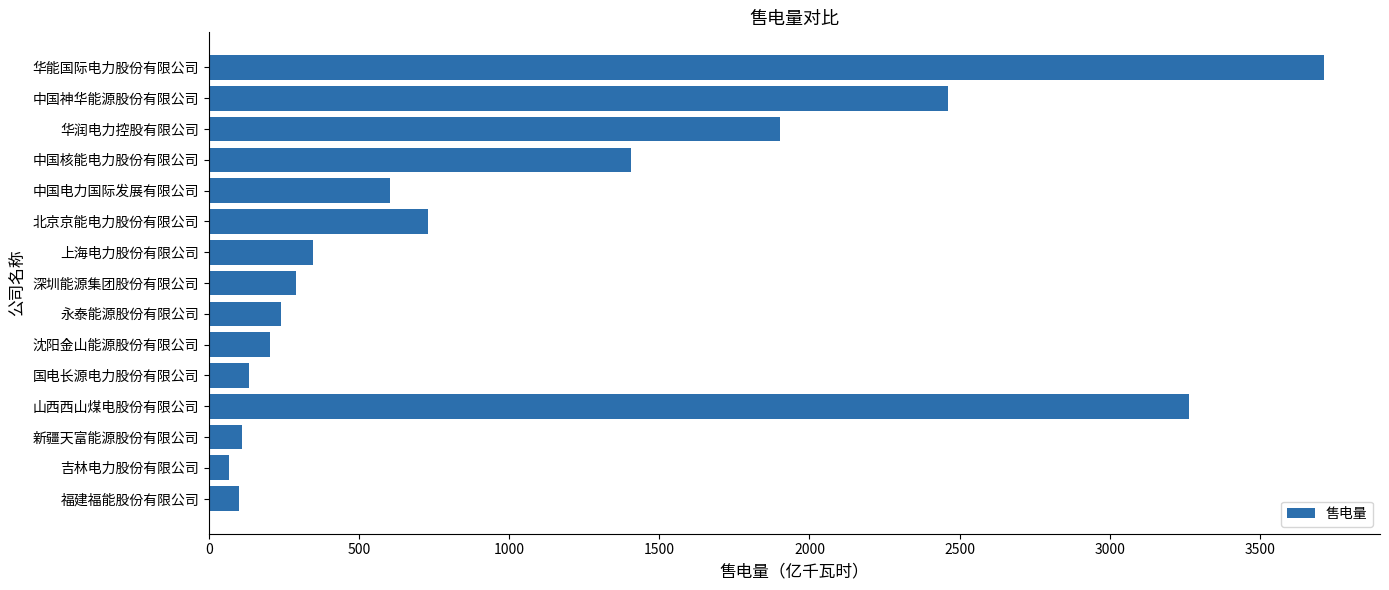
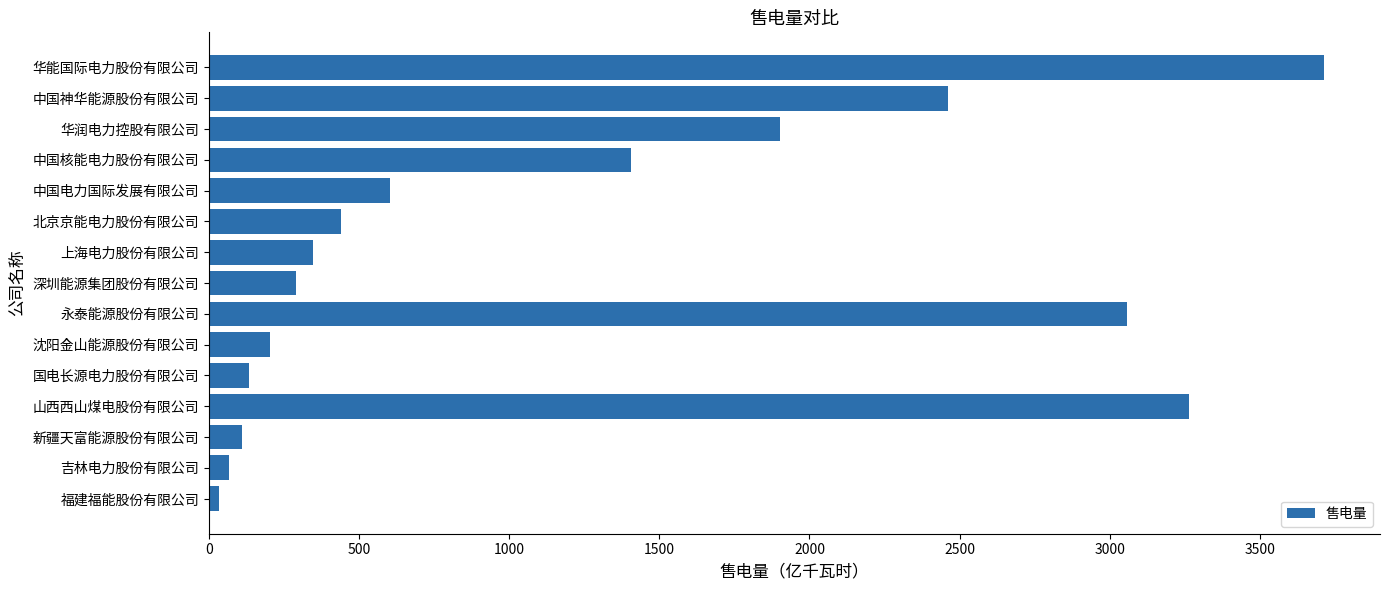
北京京能电力股份有限公司: 730 -> 440
永泰能源股份有限公司: 240 -> 3060
福建福能股份有限公司: 100 -> 30
